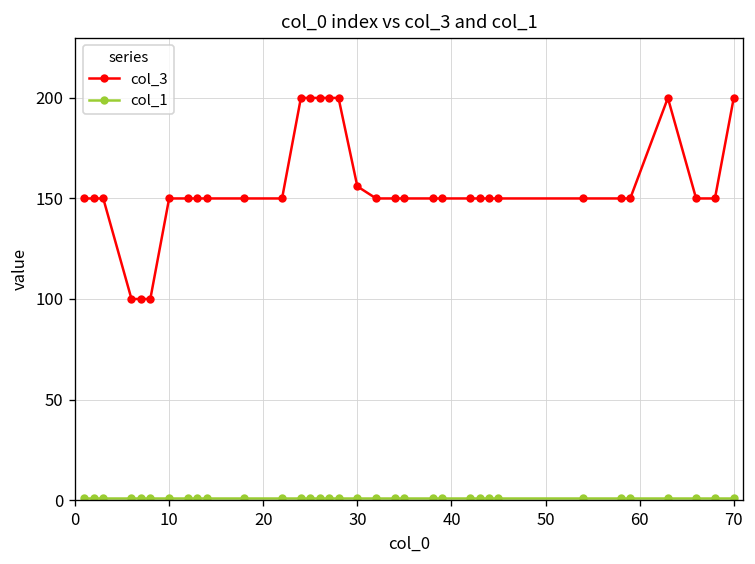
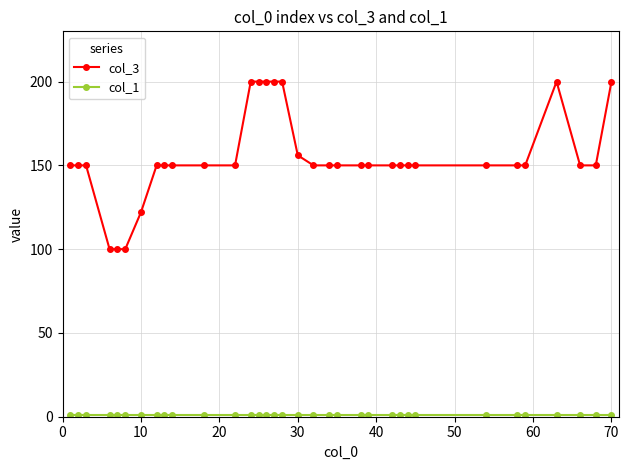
col_3, 10: 150 -> 122
